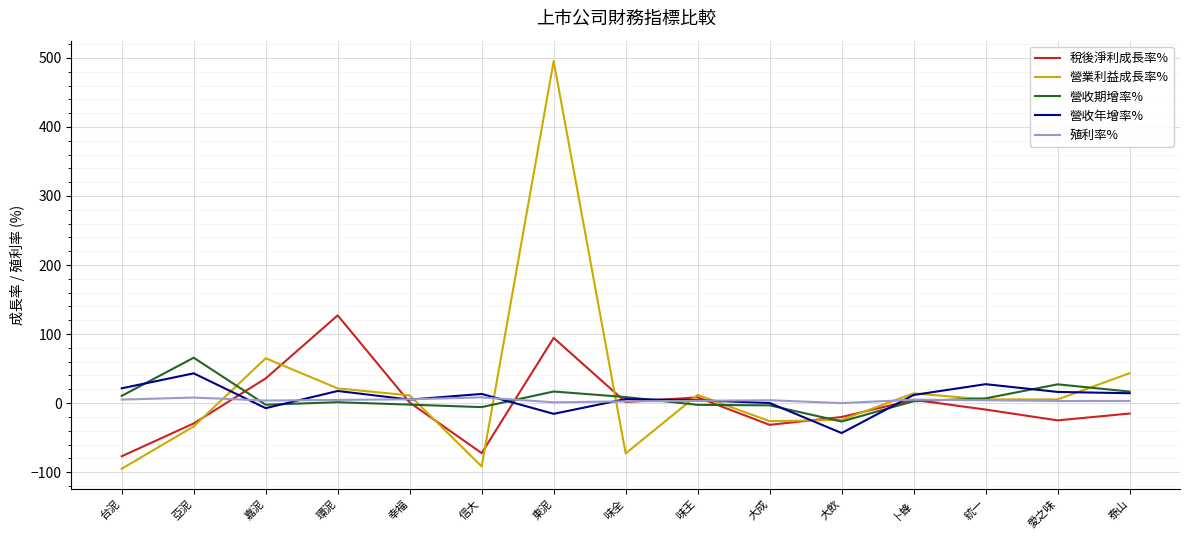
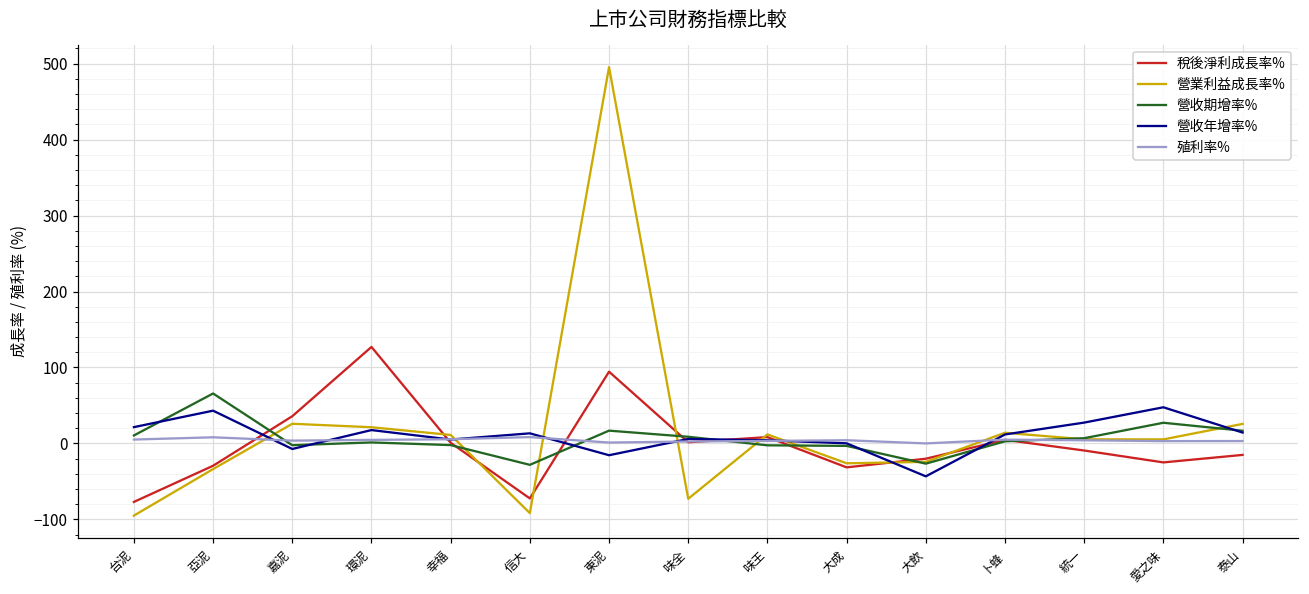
營業利益成長率%, 嘉泥: 60 -> 30
營收期增率%, 信大: -10 -> -30
營收年增率%, 愛之味: 20 -> 50
營業利益成長率%, 泰山: 40 -> 30
